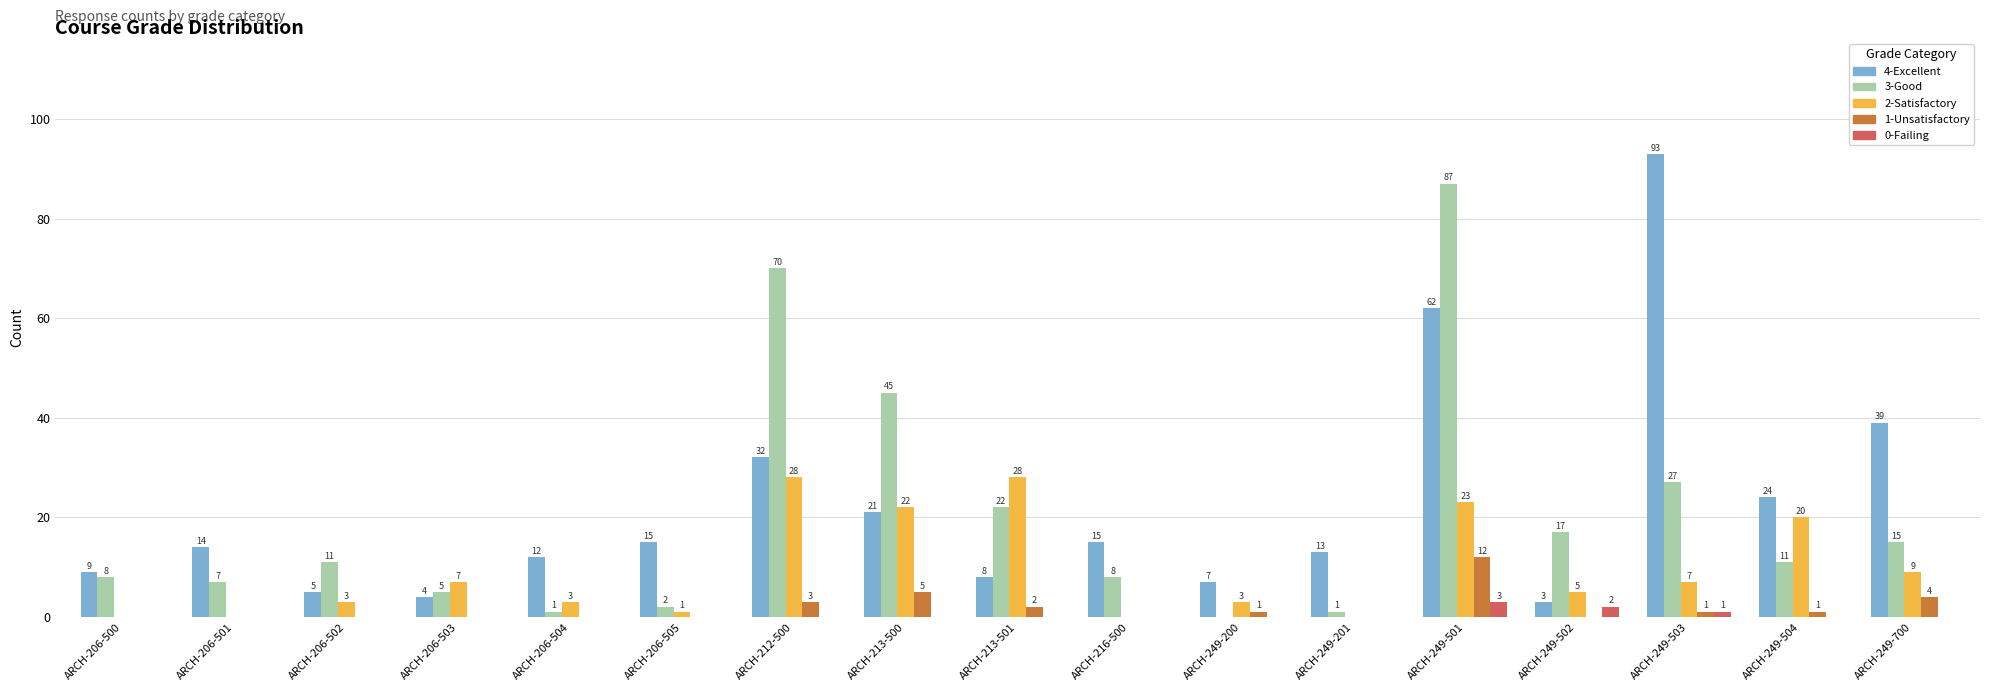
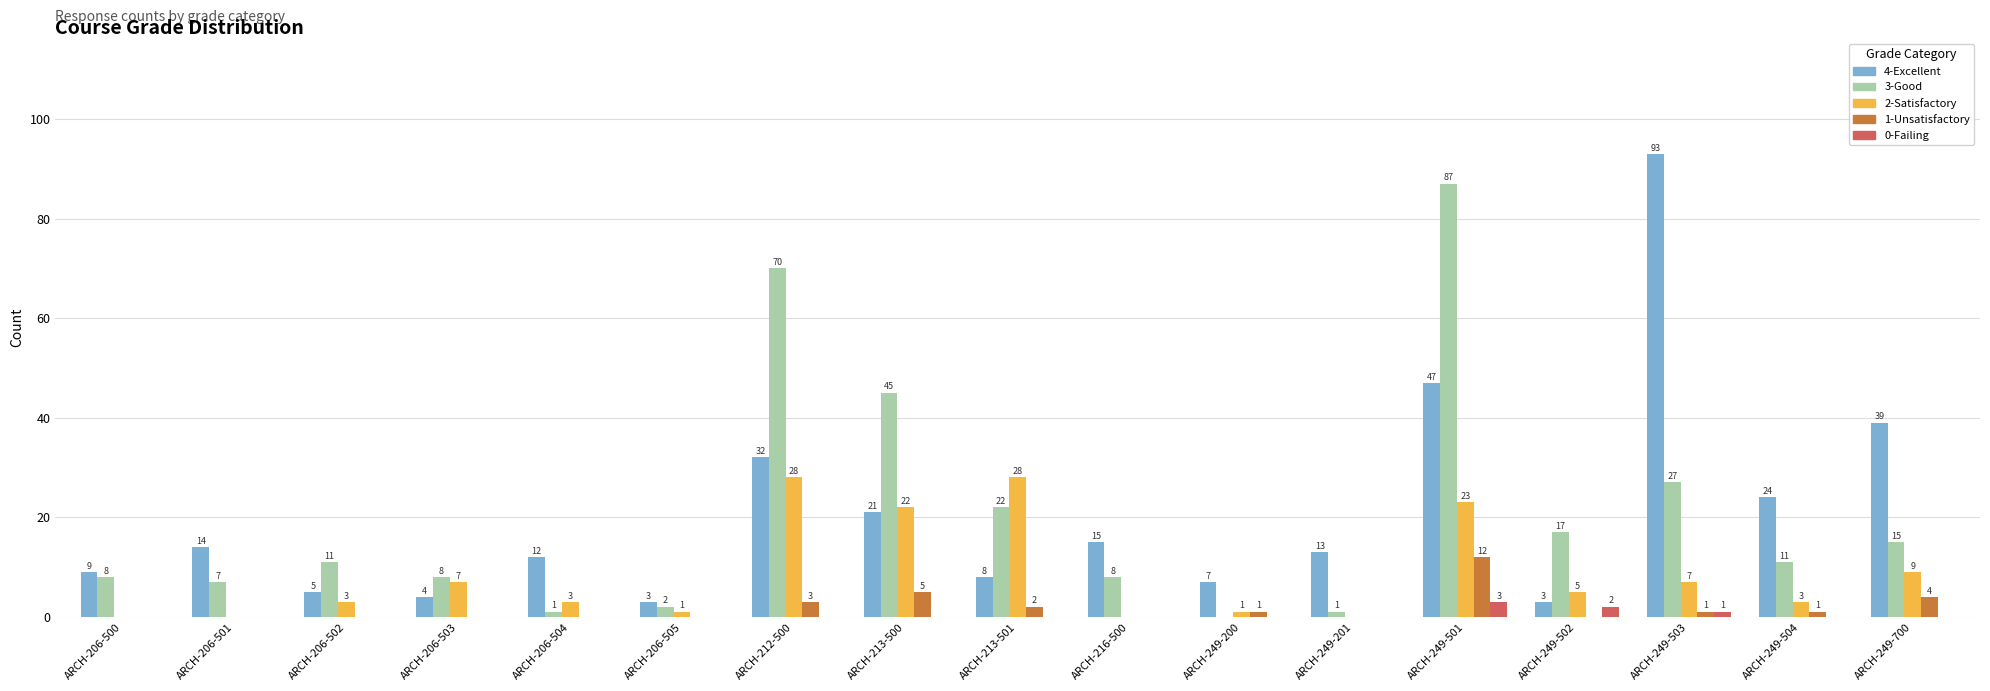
3-Good, ARCH-206-503: 5 -> 8
4-Excellent, ARCH-206-505: 15 -> 3
2-Satisfactory, ARCH-249-200: 3 -> 1
4-Excellent, ARCH-249-501: 62 -> 47
2-Satisfactory, ARCH-249-504: 20 -> 3
